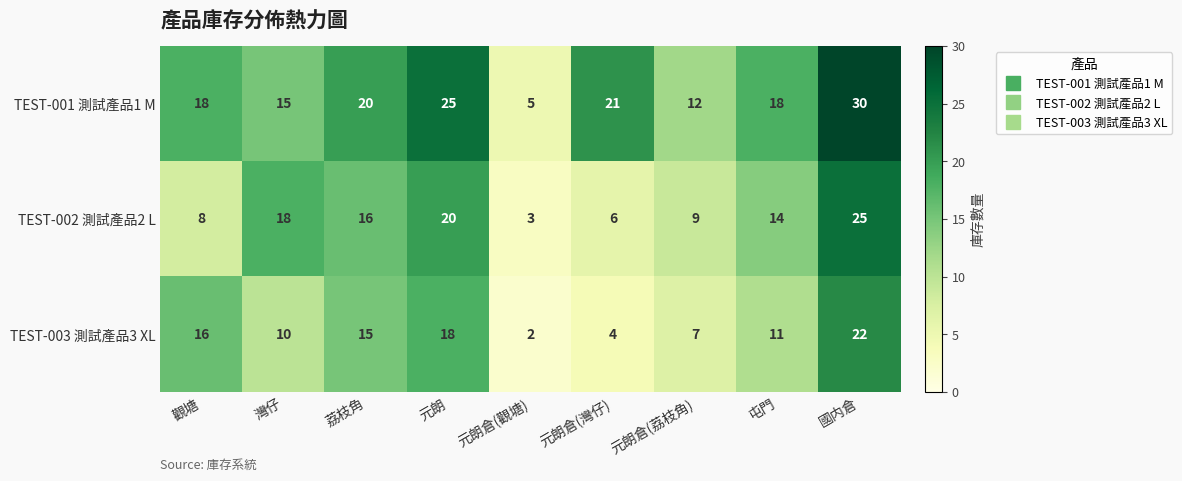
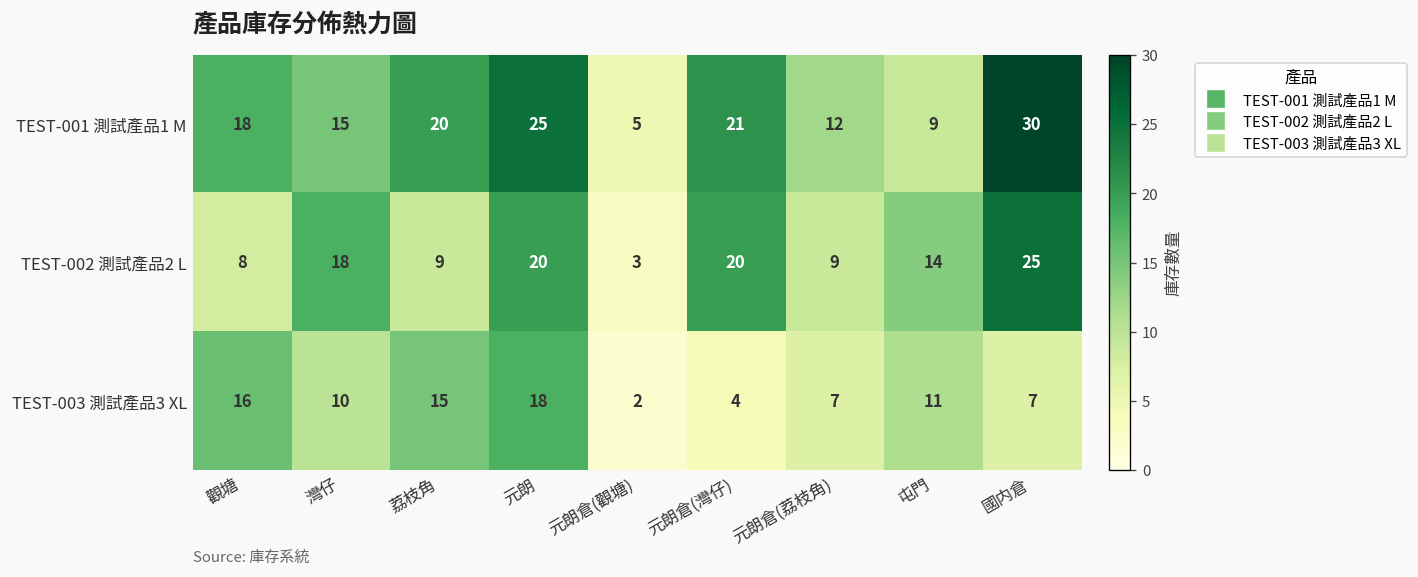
TEST-001 測試產品1 M, 屯門: 18 -> 9
TEST-002 測試產品2 L, 荔枝角: 16 -> 9
TEST-002 測試產品2 L, 元朗倉(灣仔): 6 -> 20
TEST-003 測試產品3 XL, 國内倉: 22 -> 7
